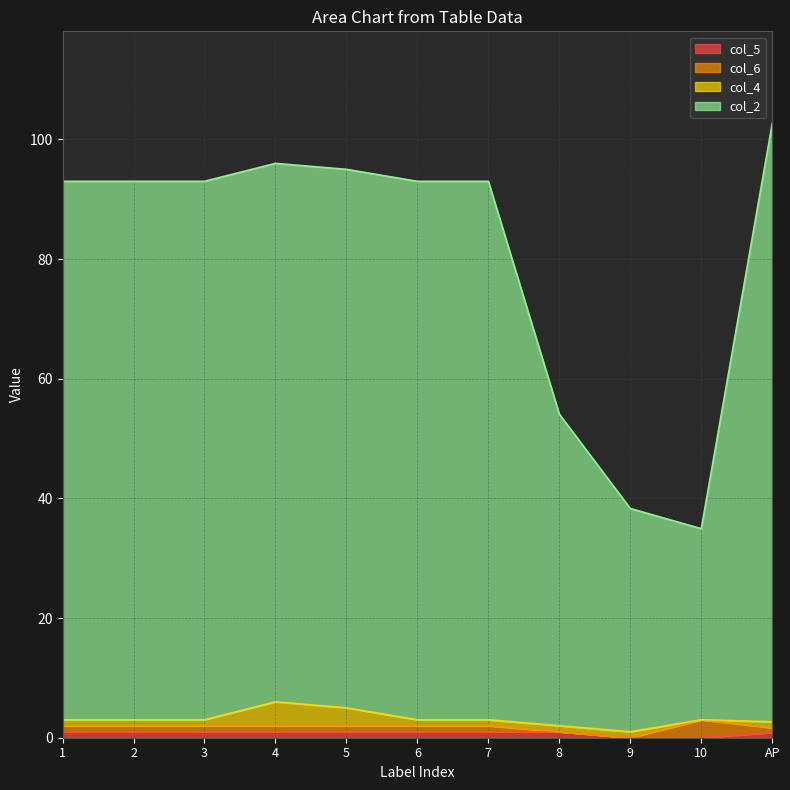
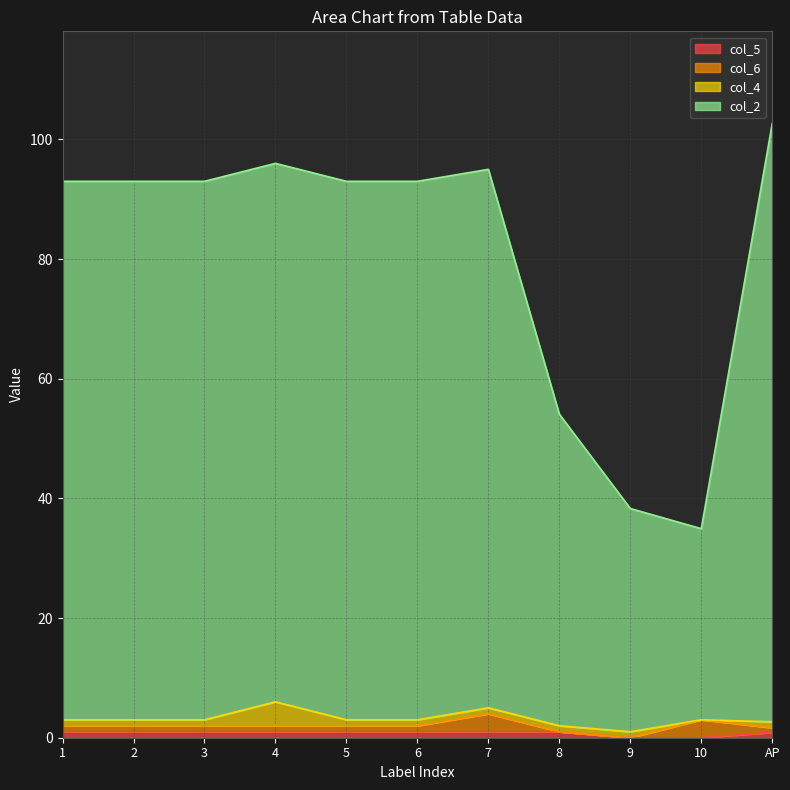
col_4, 5: 3 -> 1
col_6, 7: 1 -> 3
